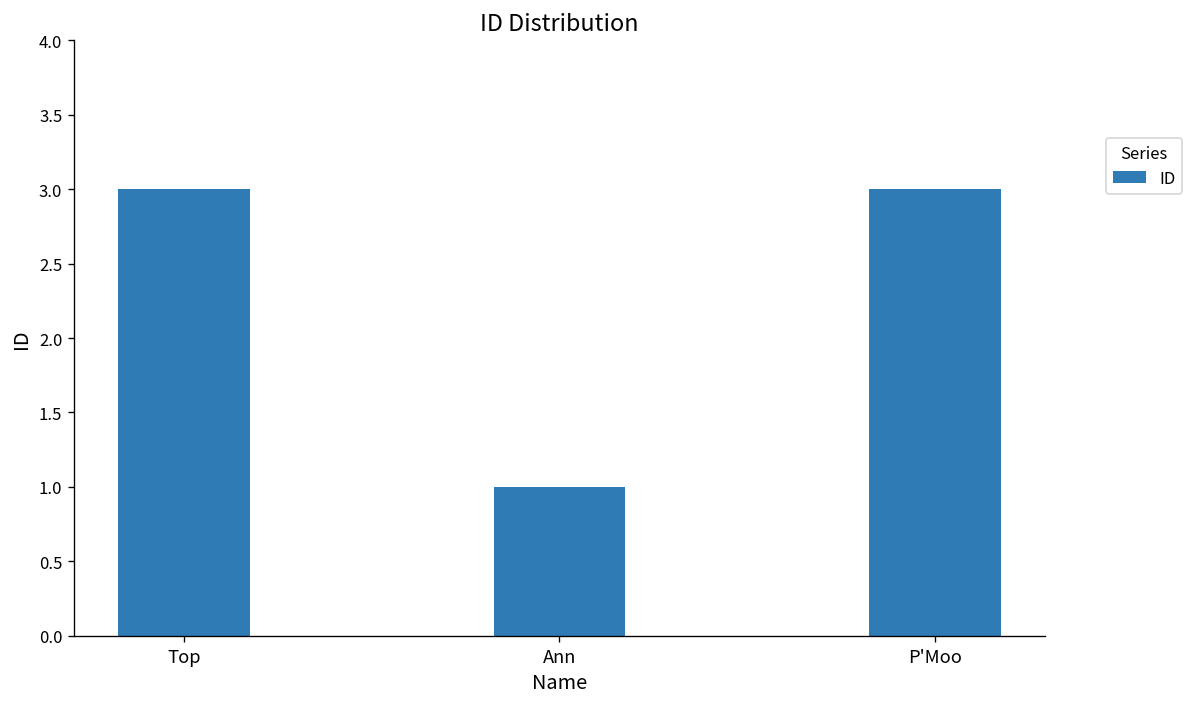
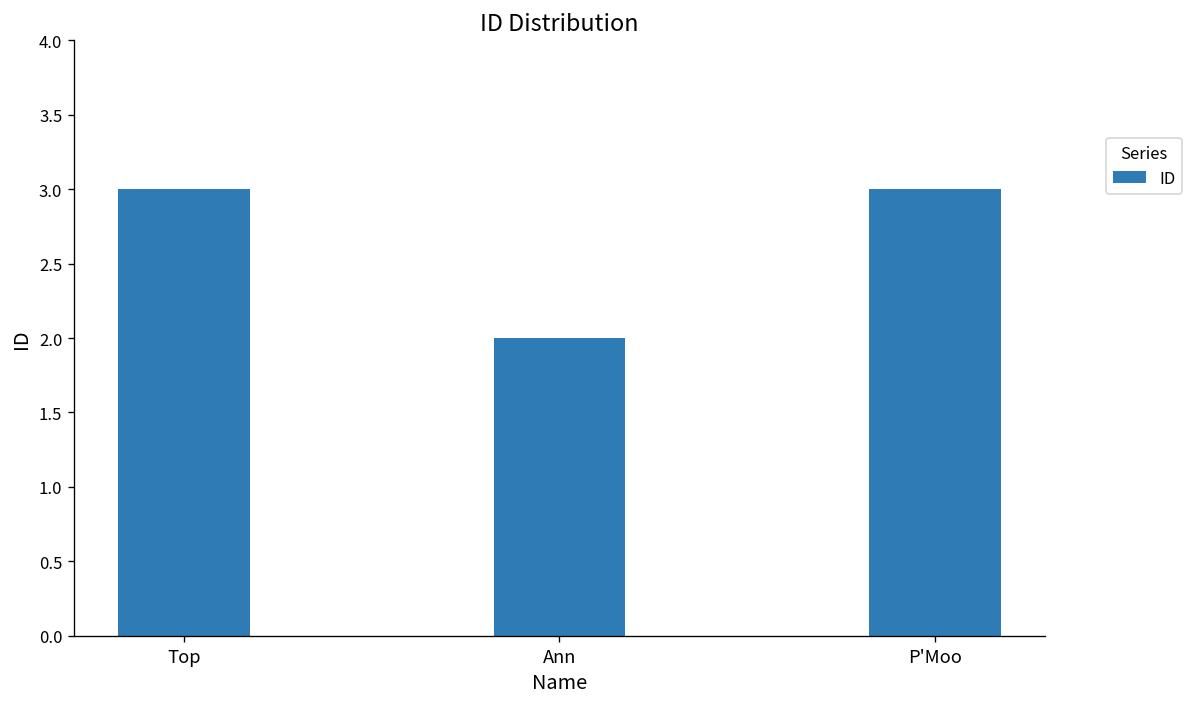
Ann: 1 -> 2
